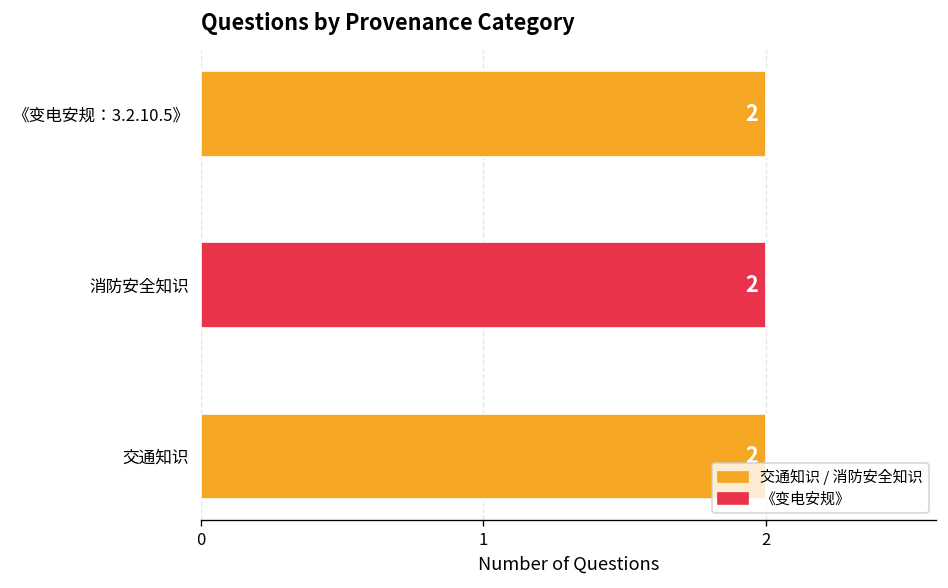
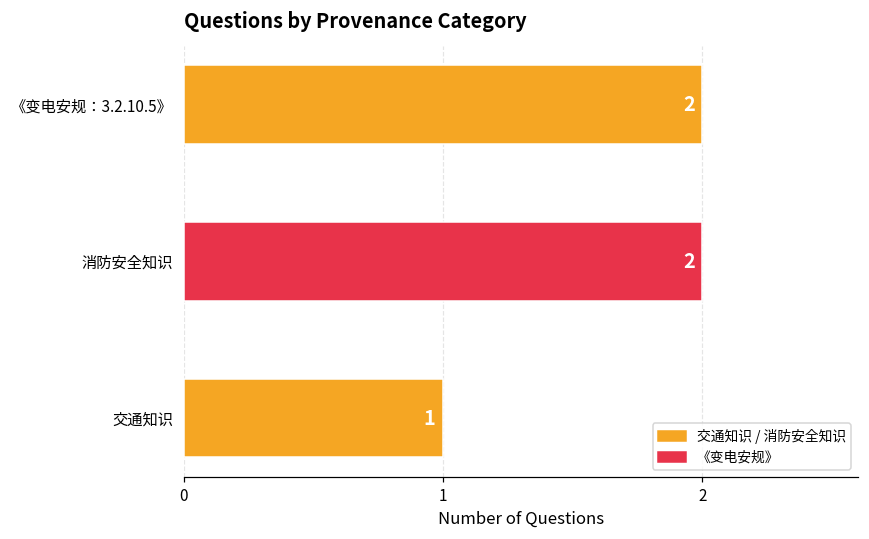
交通知识: 2 -> 1
